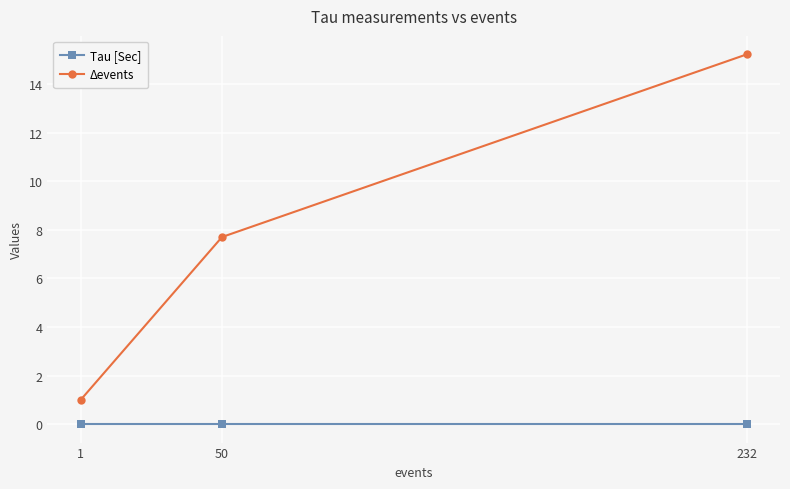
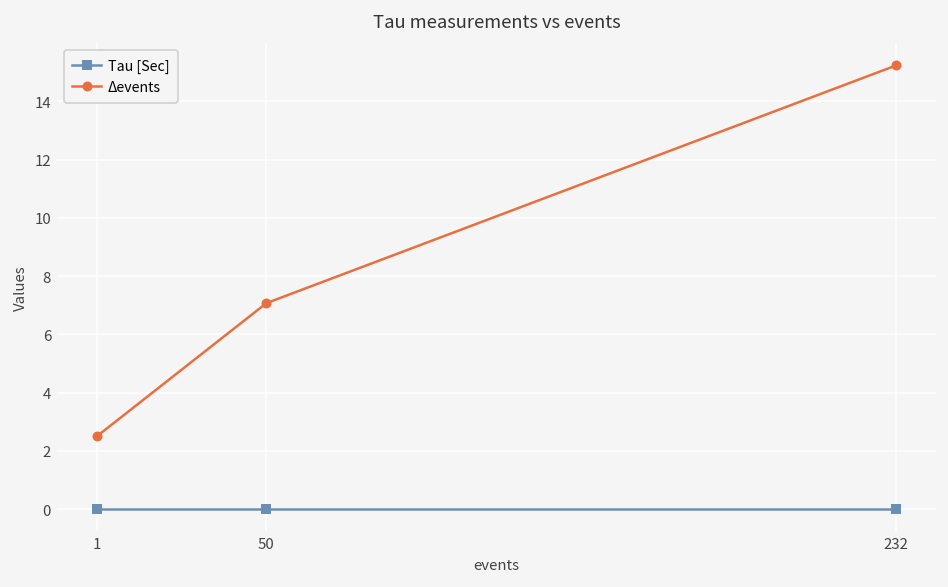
Δevents, 1: 1.0 -> 2.5
Δevents, 50: 7.7 -> 7.1
